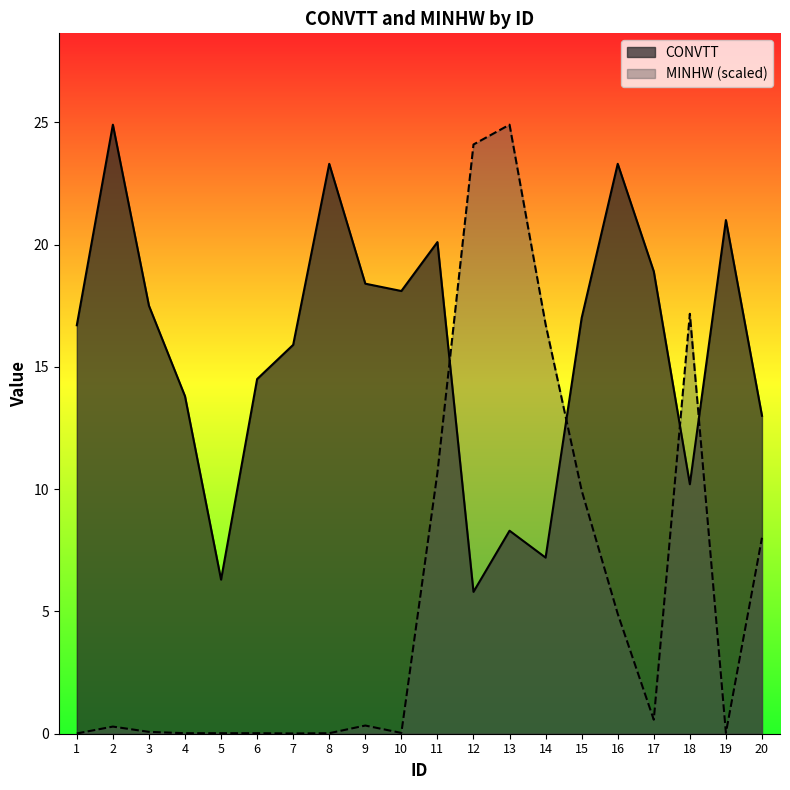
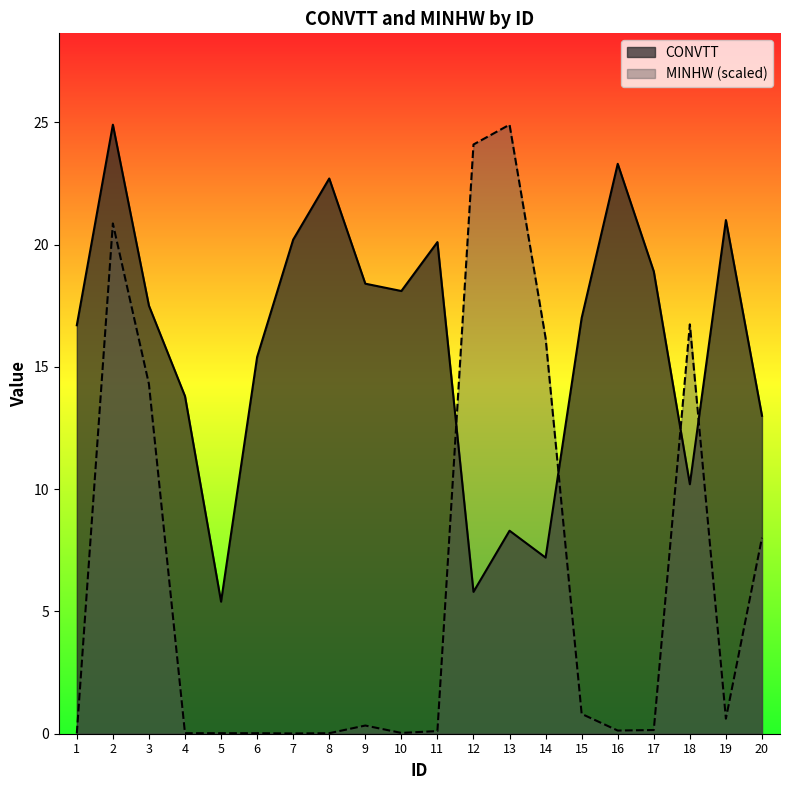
MINHW (scaled), 2: 0.3 -> 20.9
MINHW (scaled), 3: 0.1 -> 14.3
CONVTT, 5: 6.3 -> 5.4
CONVTT, 6: 14.5 -> 15.4
CONVTT, 7: 15.9 -> 20.2
CONVTT, 8: 23.3 -> 22.7
MINHW (scaled), 11: 10.7 -> 0.1
MINHW (scaled), 14: 16.7 -> 16.2
MINHW (scaled), 15: 9.9 -> 0.8
MINHW (scaled), 16: 4.9 -> 0.1
MINHW (scaled), 17: 0.6 -> 0.2
MINHW (scaled), 18: 17.2 -> 16.7
MINHW (scaled), 19: 0.0 -> 0.6
